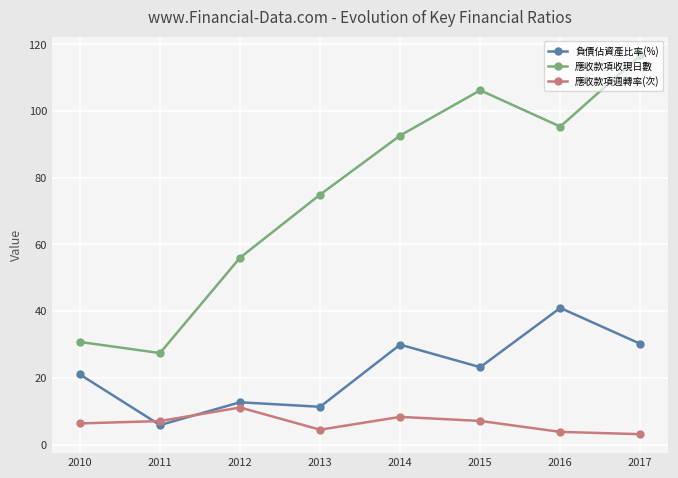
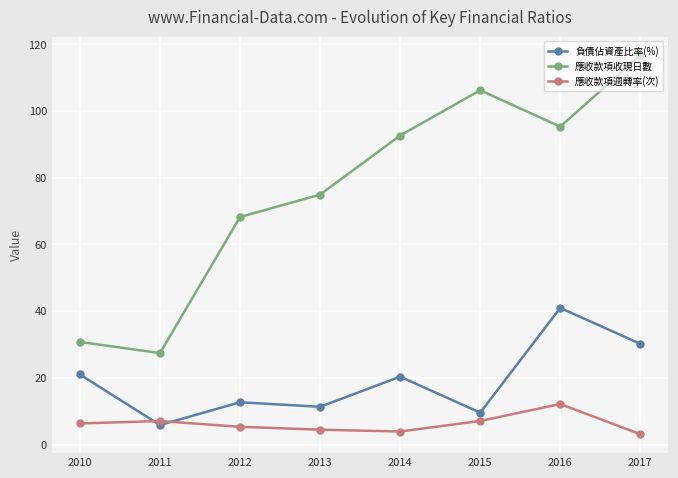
應收款項收現日數, 2012: 56 -> 68
應收款項週轉率(次), 2012: 11 -> 5
負債佔資產比率(%), 2014: 30 -> 20
應收款項週轉率(次), 2014: 8 -> 4
負債佔資產比率(%), 2015: 23 -> 10
應收款項週轉率(次), 2016: 4 -> 12
